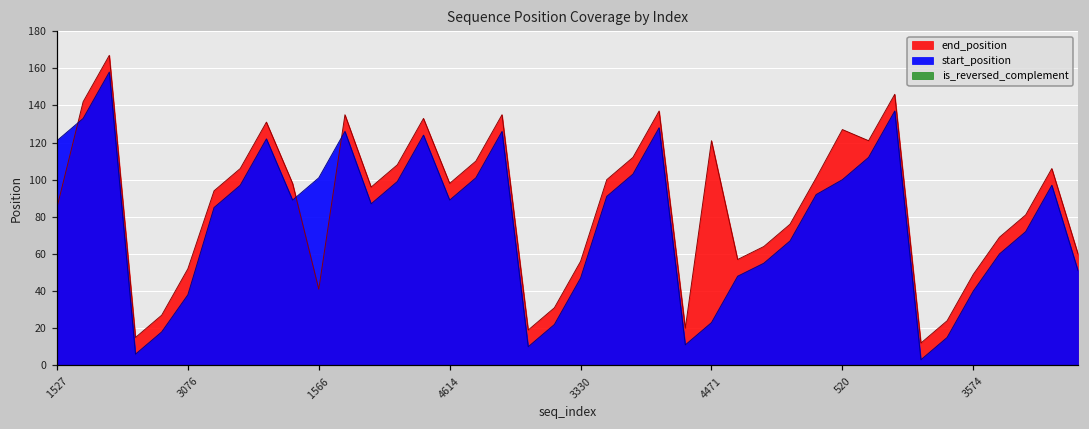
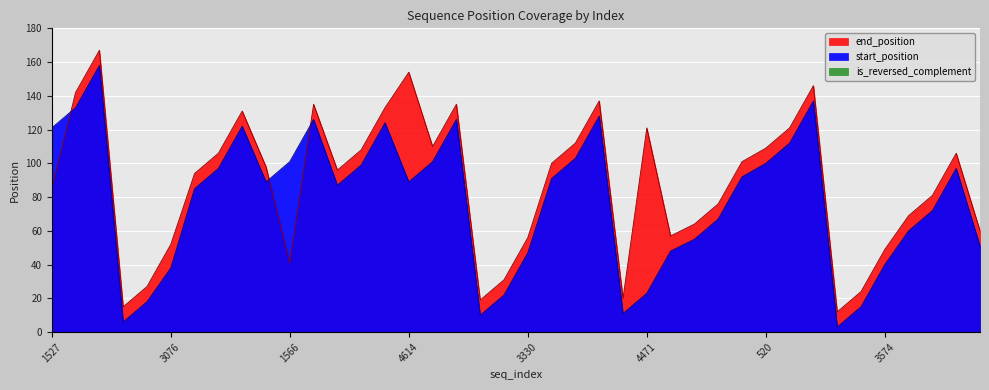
end_position, 4614: 98 -> 154
end_position, 520: 127 -> 109
